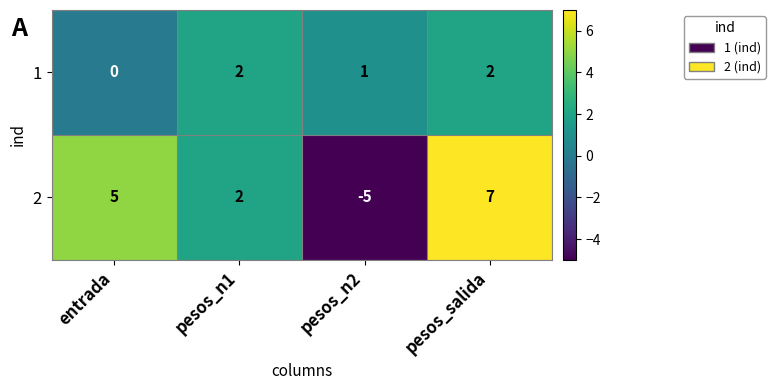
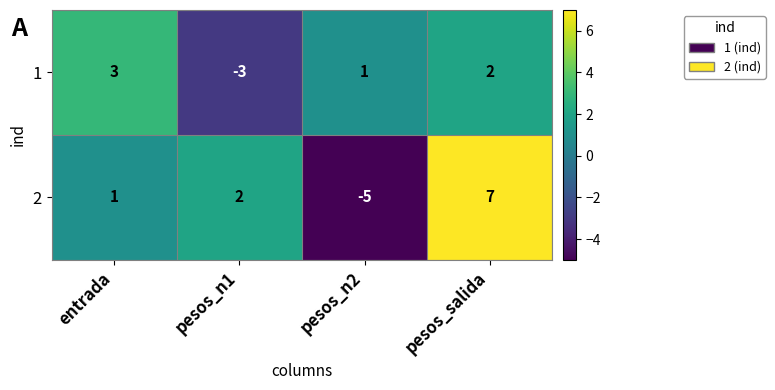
1, entrada: 0 -> 3
1, pesos_n1: 2 -> -3
2, entrada: 5 -> 1
